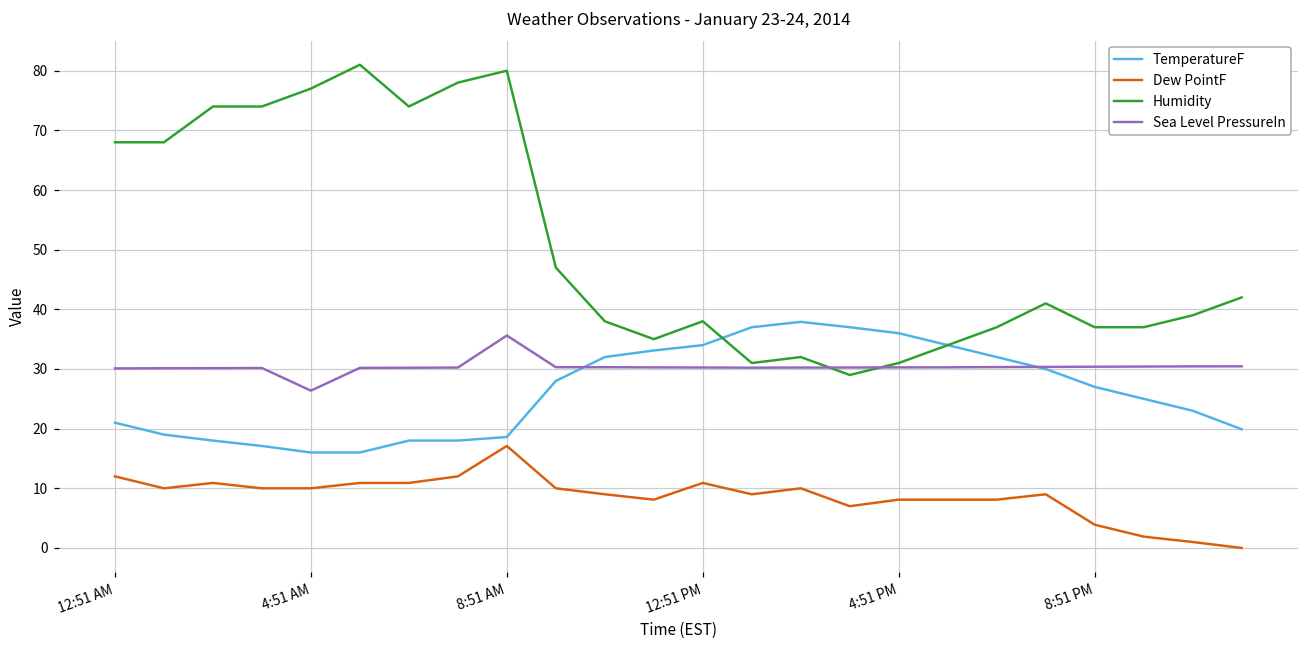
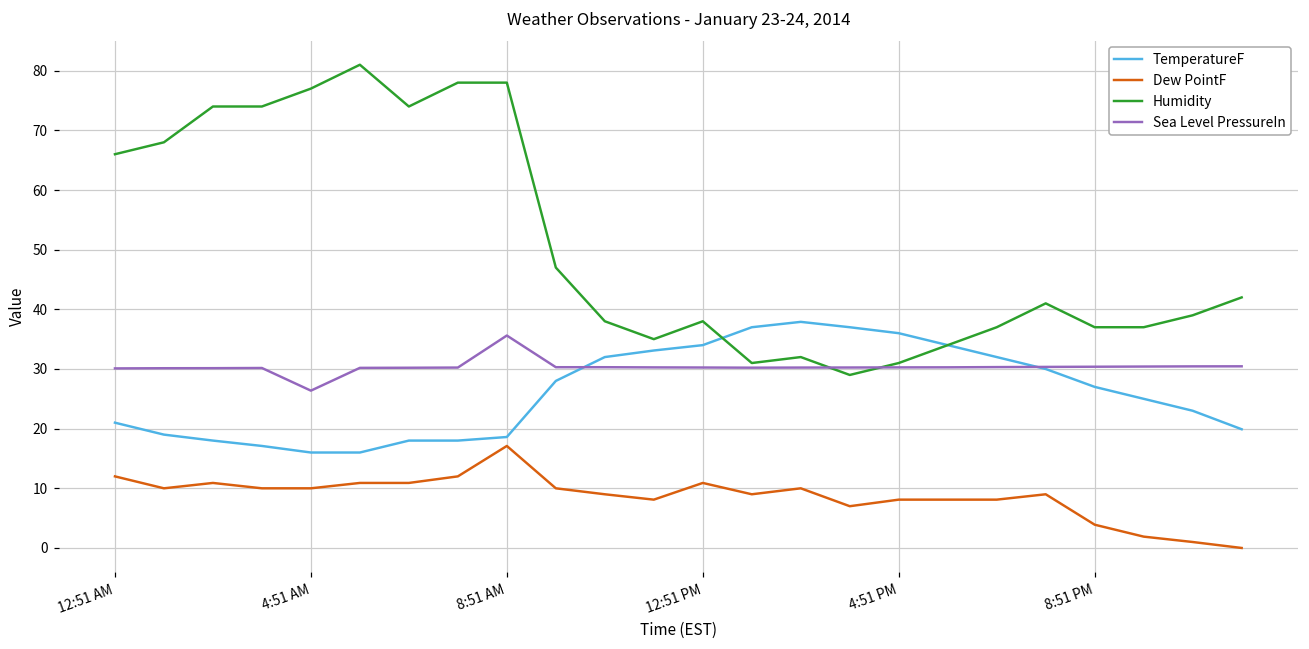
Humidity, 12:51 AM: 68 -> 66
Humidity, 8:51 AM: 80 -> 78
